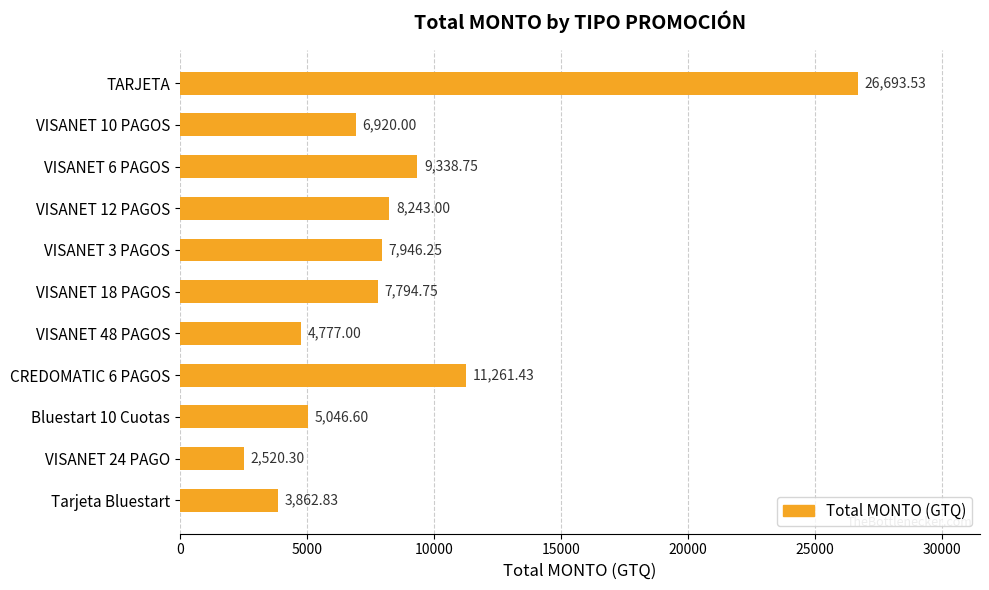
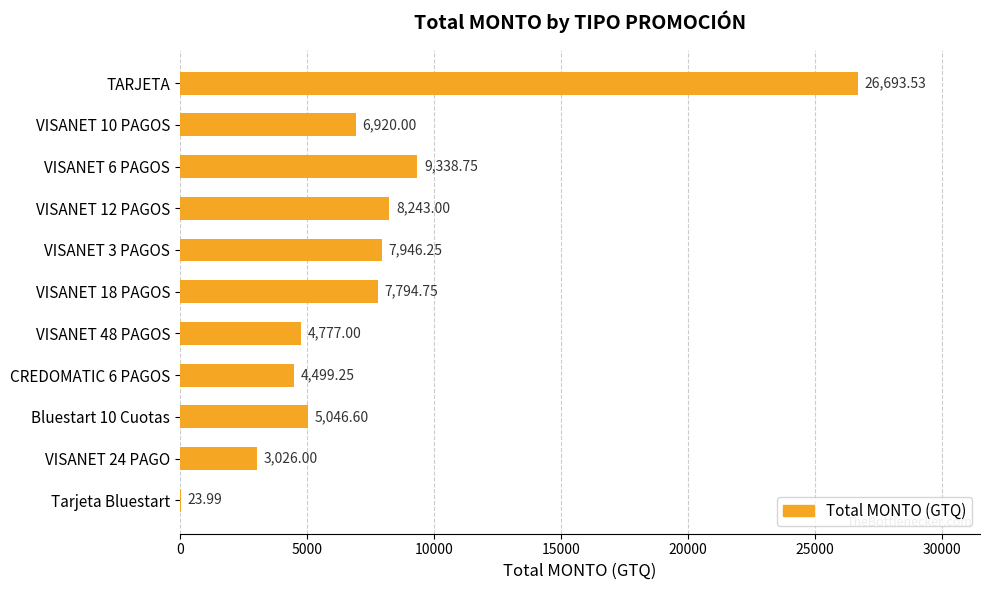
CREDOMATIC 6 PAGOS: 11,261.43 -> 4,499.25
VISANET 24 PAGO: 2,520.30 -> 3,026.00
Tarjeta Bluestart: 3,862.83 -> 23.99
